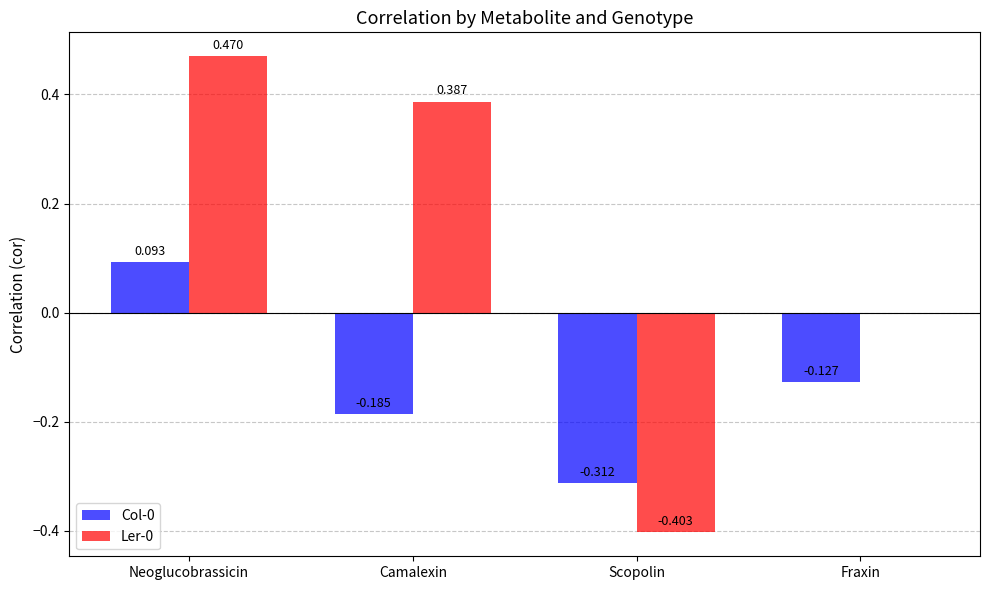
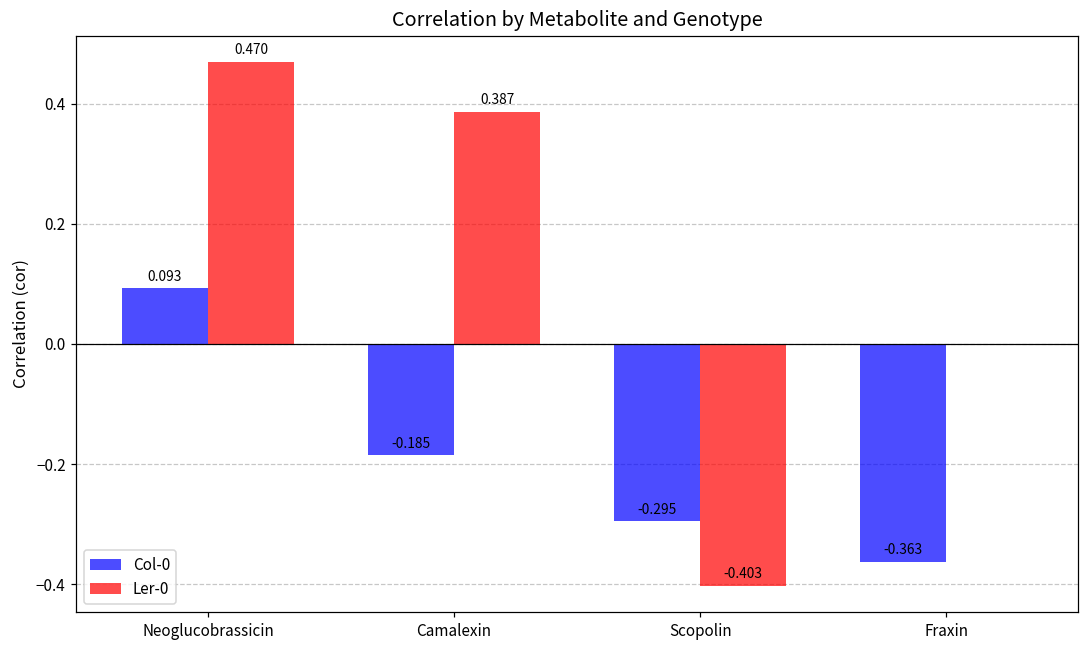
Col-0, Scopolin: -0.312 -> -0.295
Col-0, Fraxin: -0.127 -> -0.363
